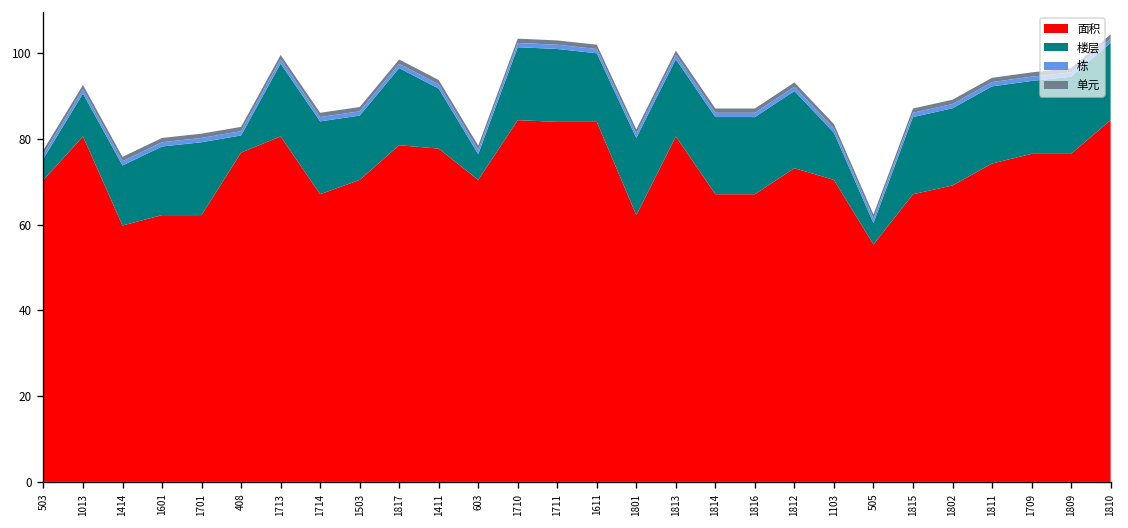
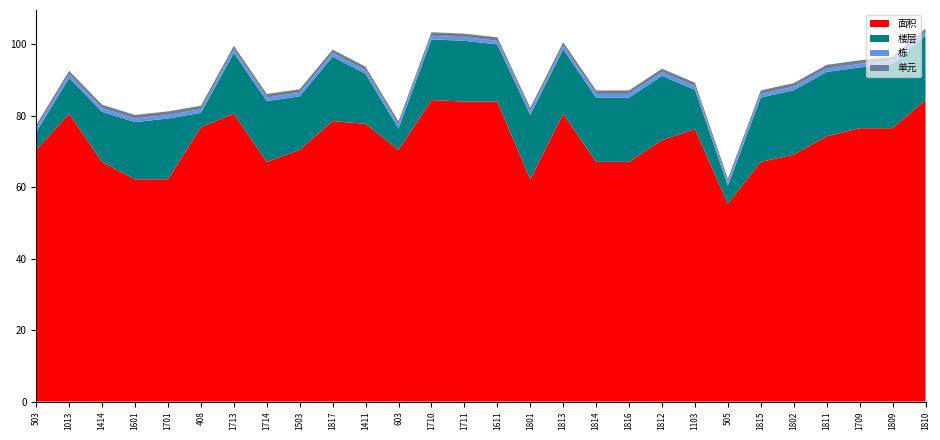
面积, 1414: 60 -> 67
面积, 1103: 70 -> 76
